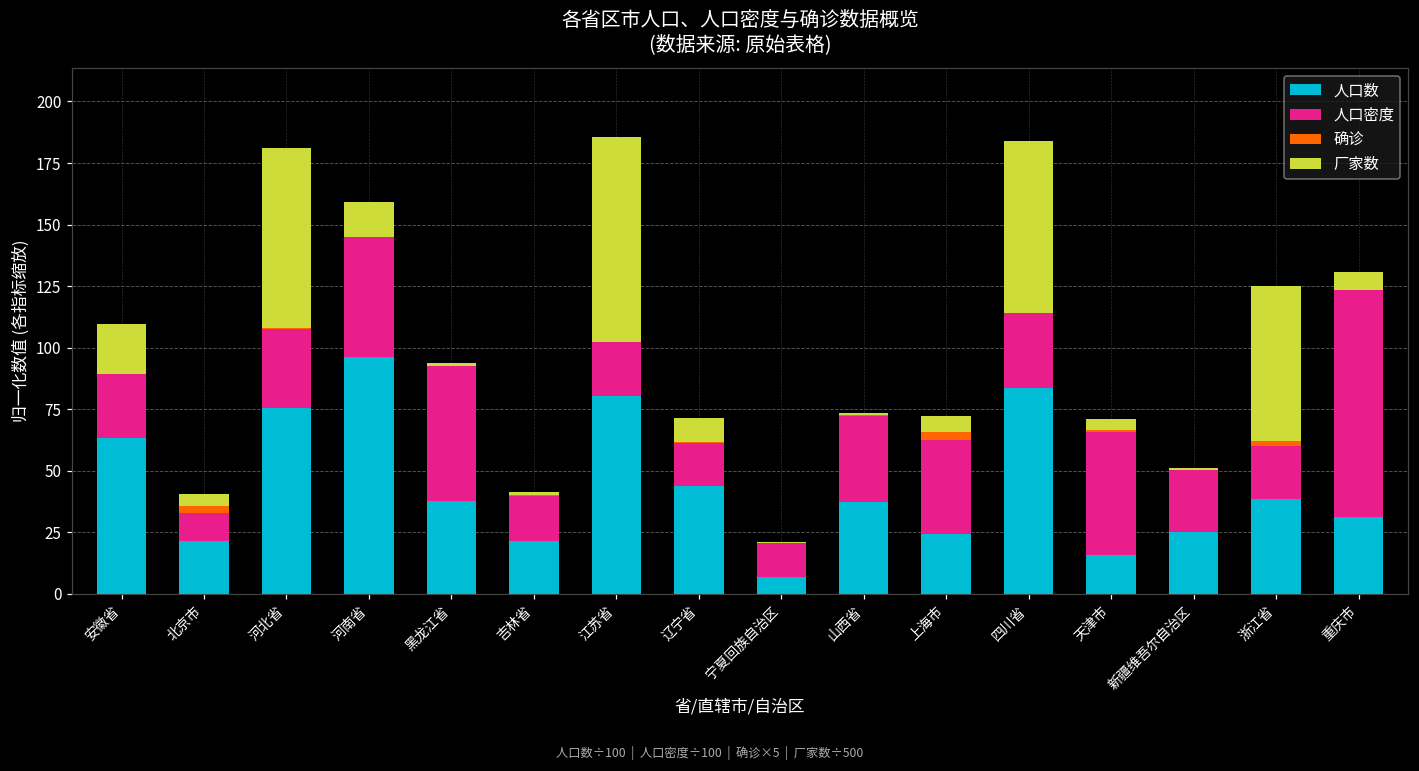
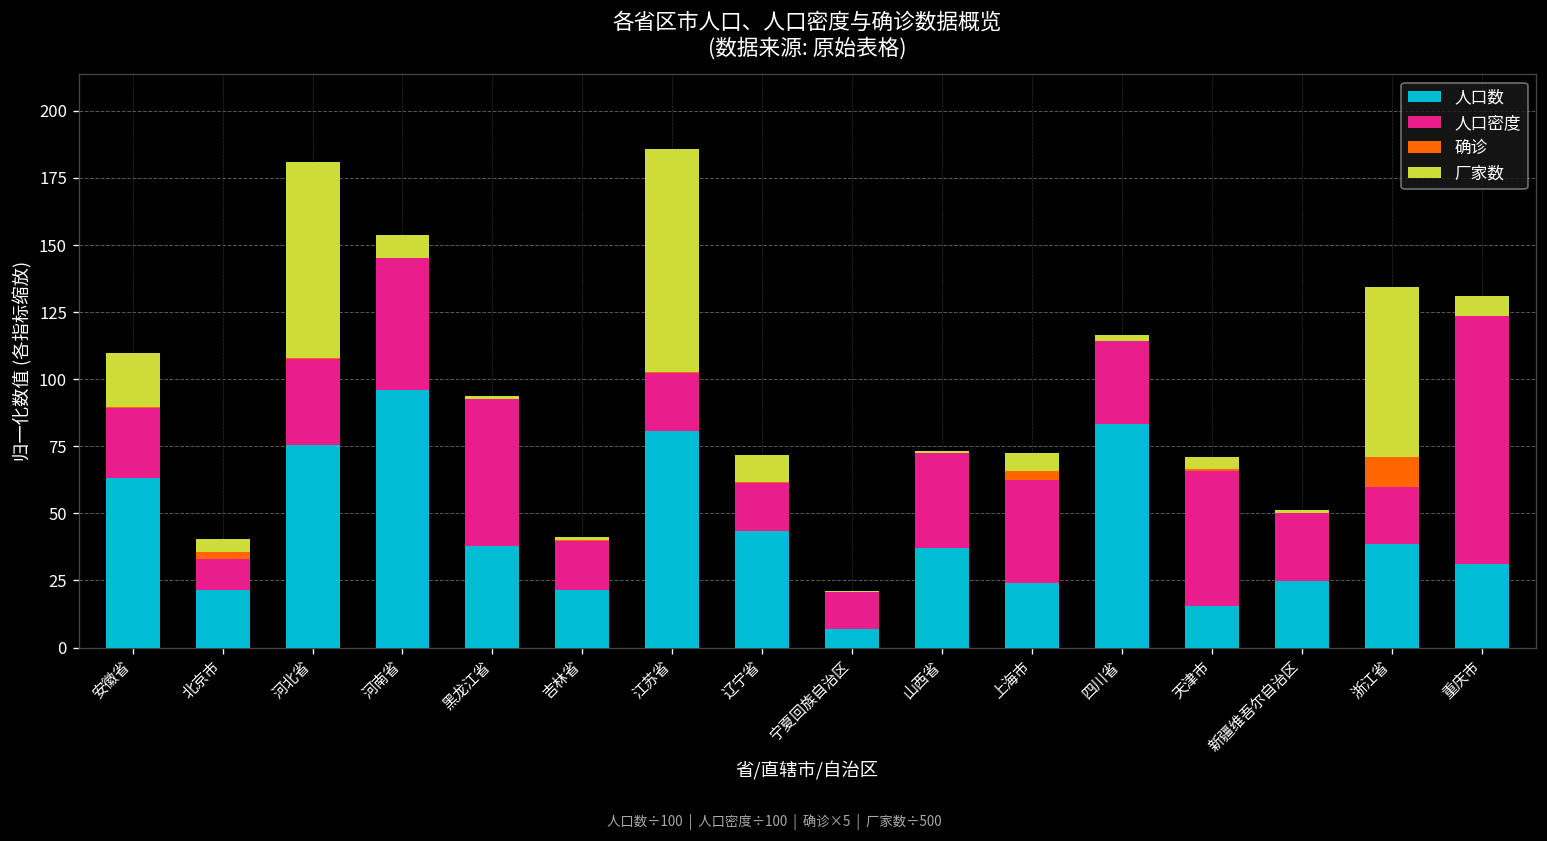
厂家数, 河南省: 14 -> 9
厂家数, 四川省: 70 -> 2
确诊, 浙江省: 2 -> 11
